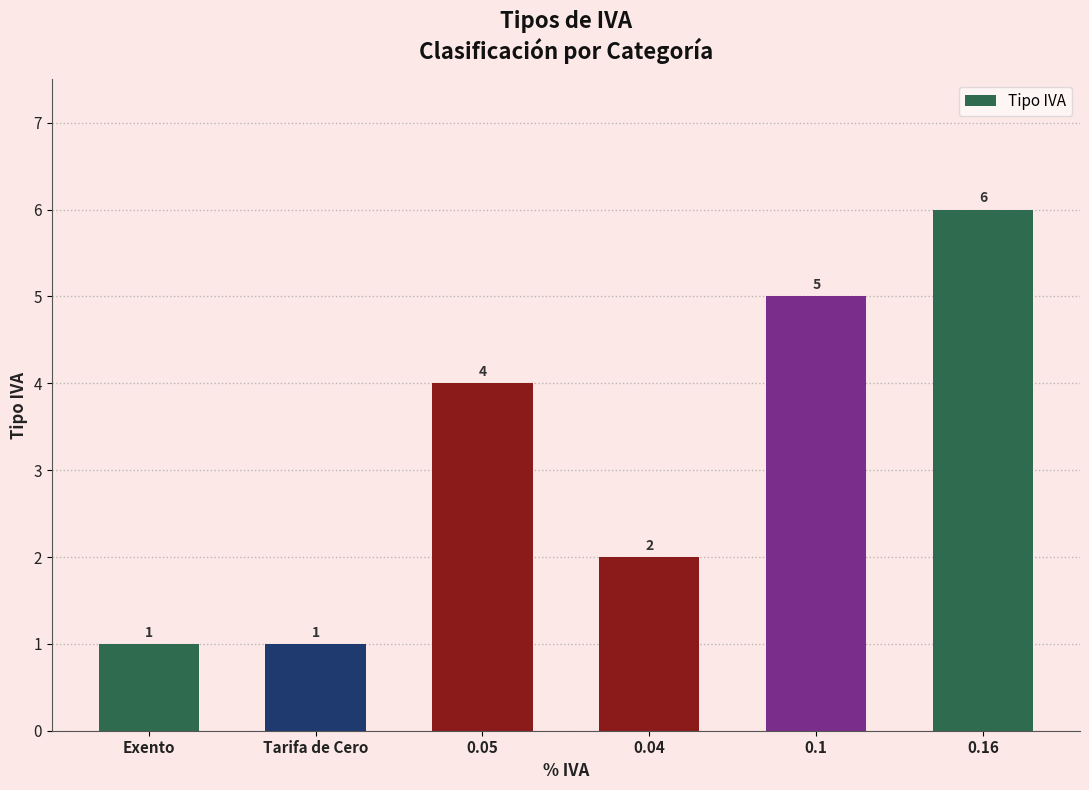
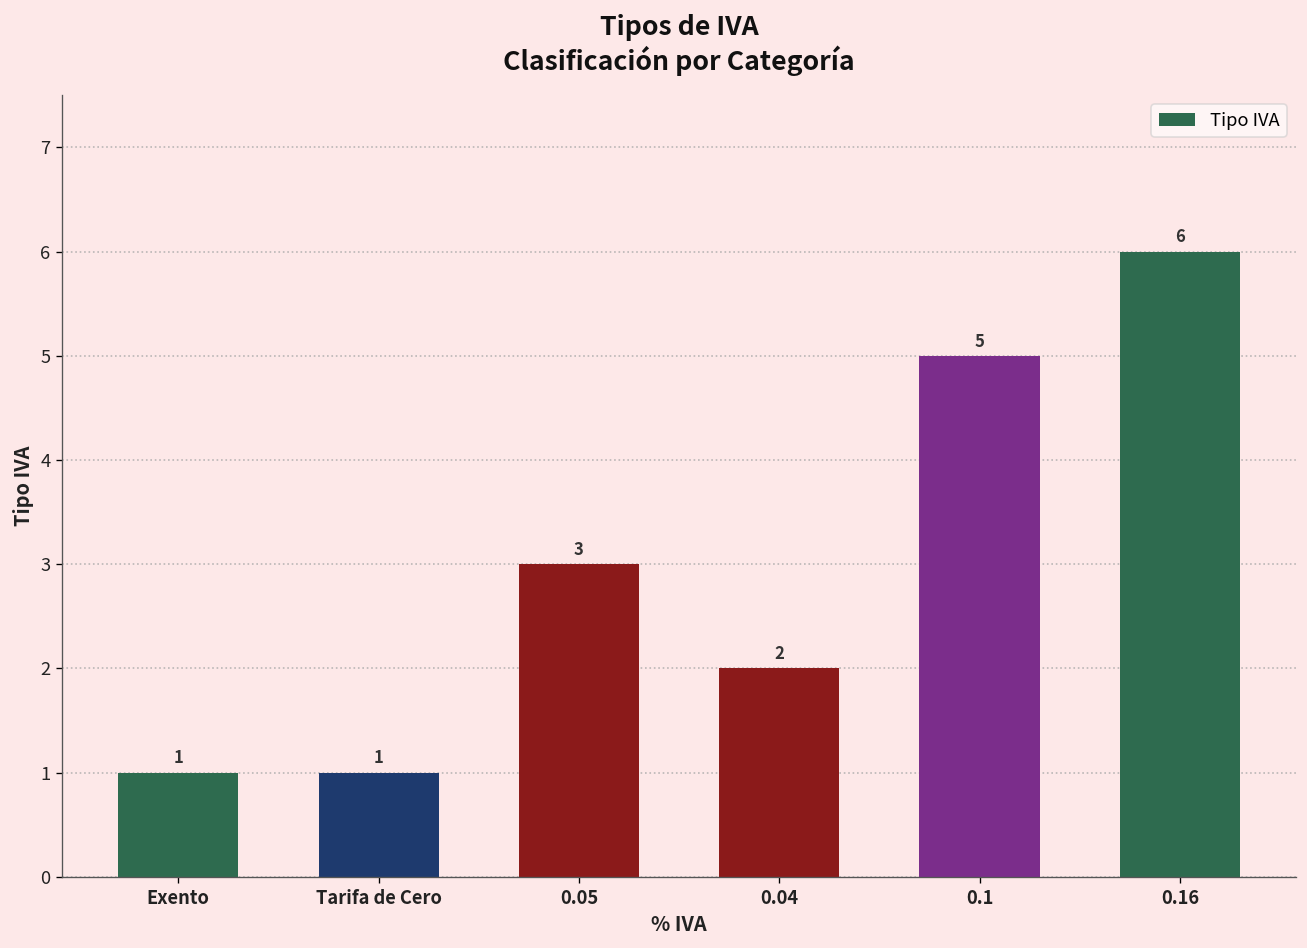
0.05: 4 -> 3
